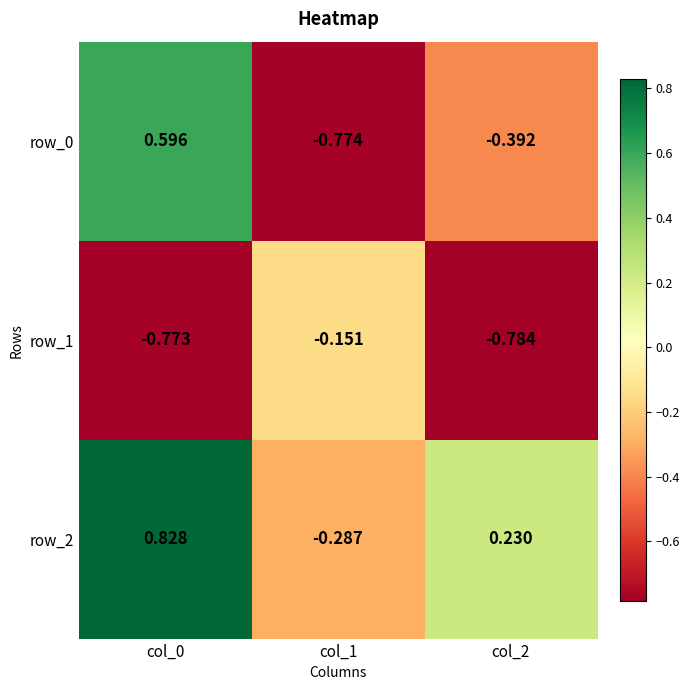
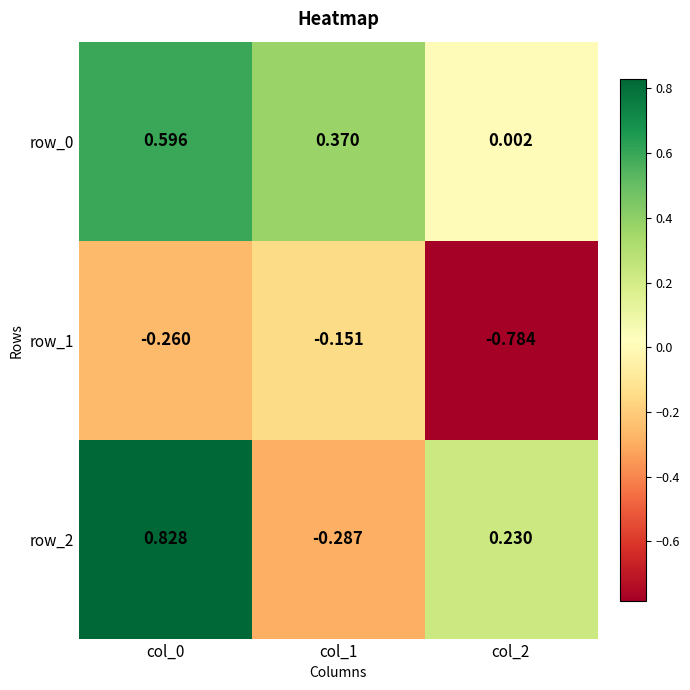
row_0, col_1: -0.774 -> 0.370
row_0, col_2: -0.392 -> 0.002
row_1, col_0: -0.773 -> -0.260
